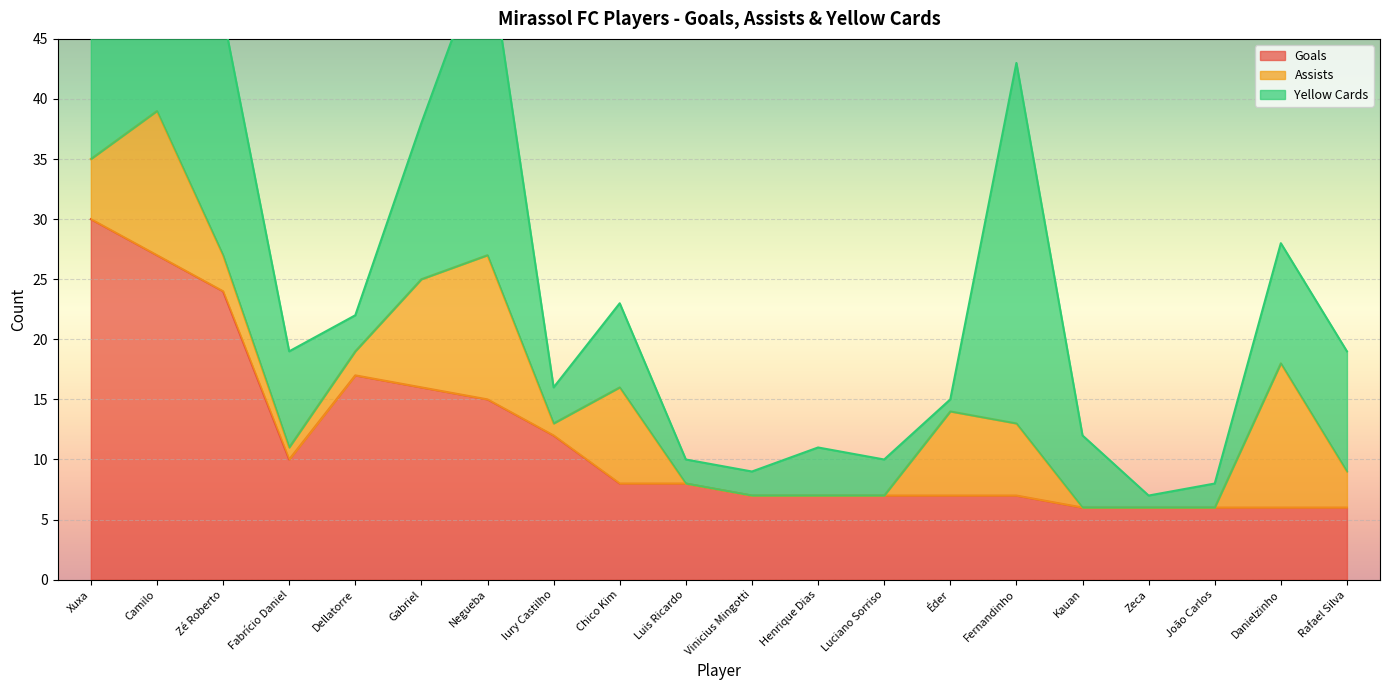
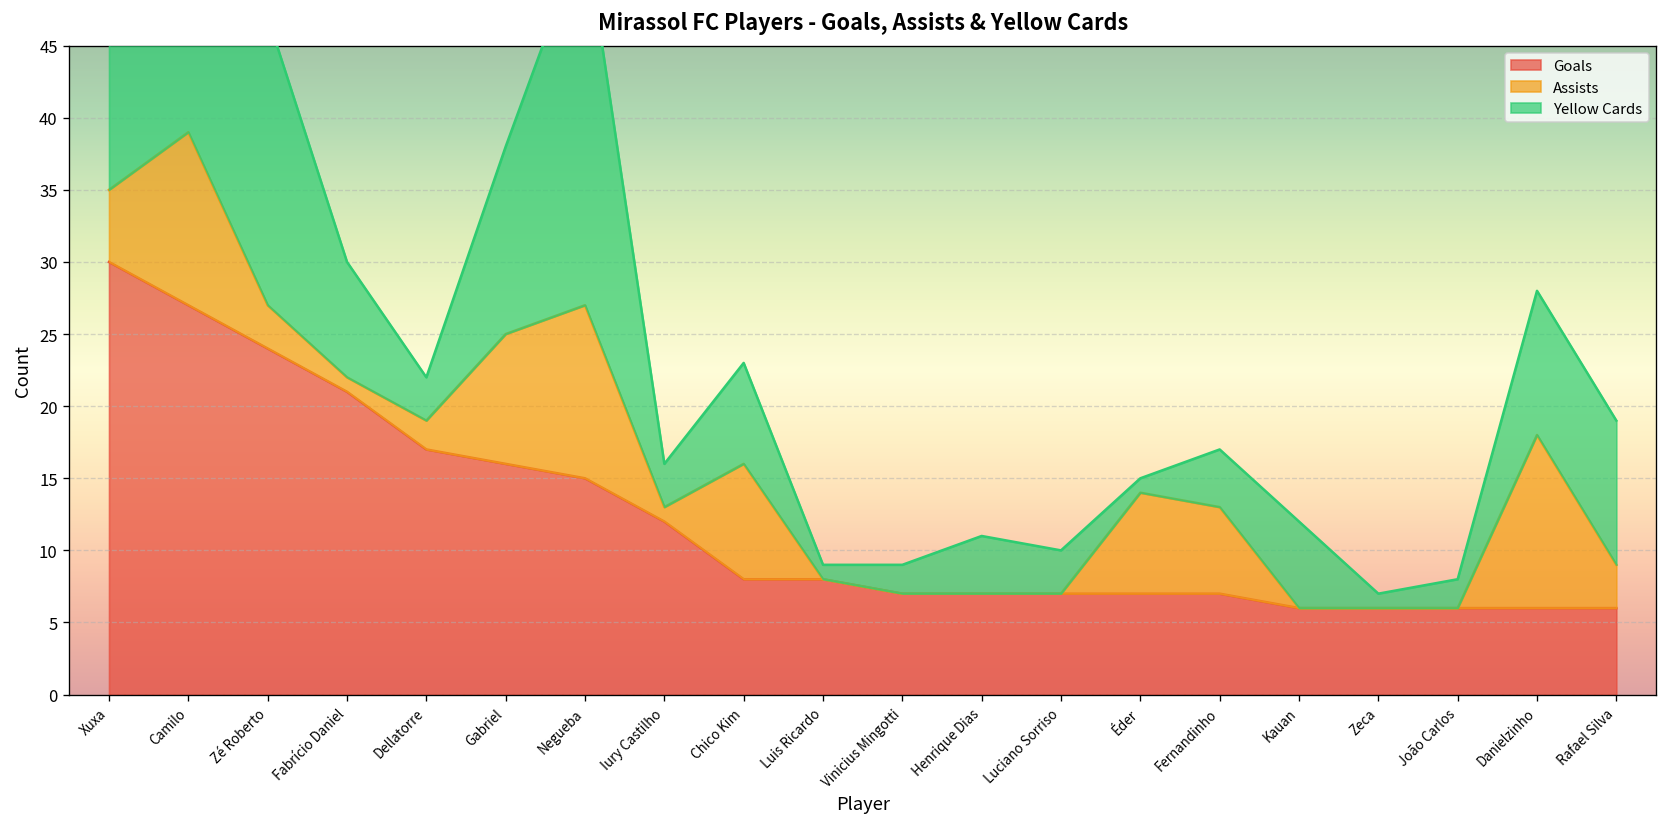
Goals, Fabrício Daniel: 10 -> 21
Yellow Cards, Luis Ricardo: 2 -> 1
Yellow Cards, Fernandinho: 30 -> 4
